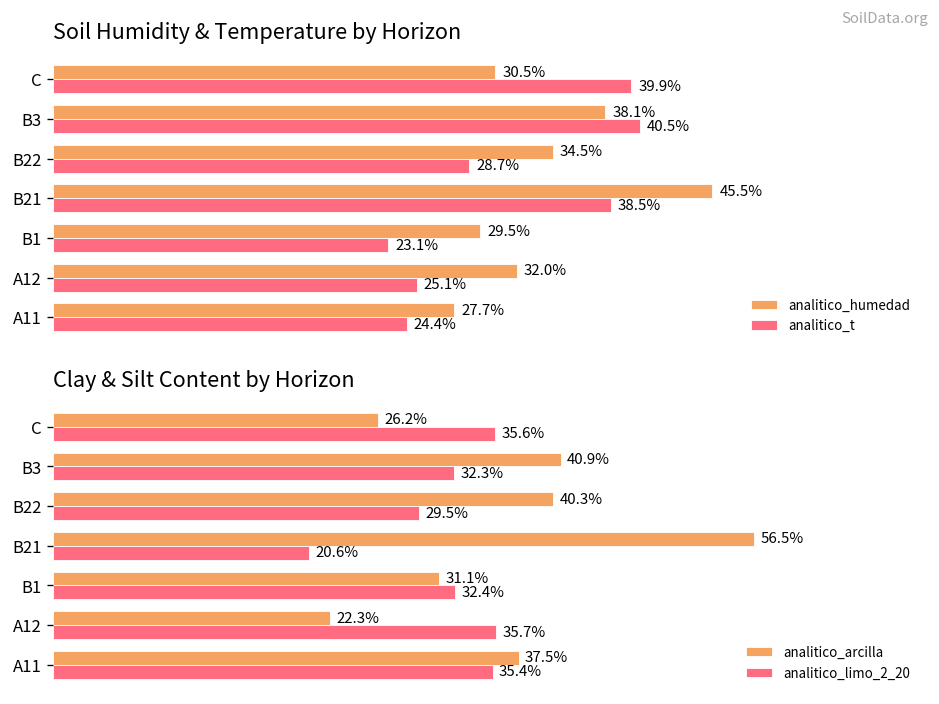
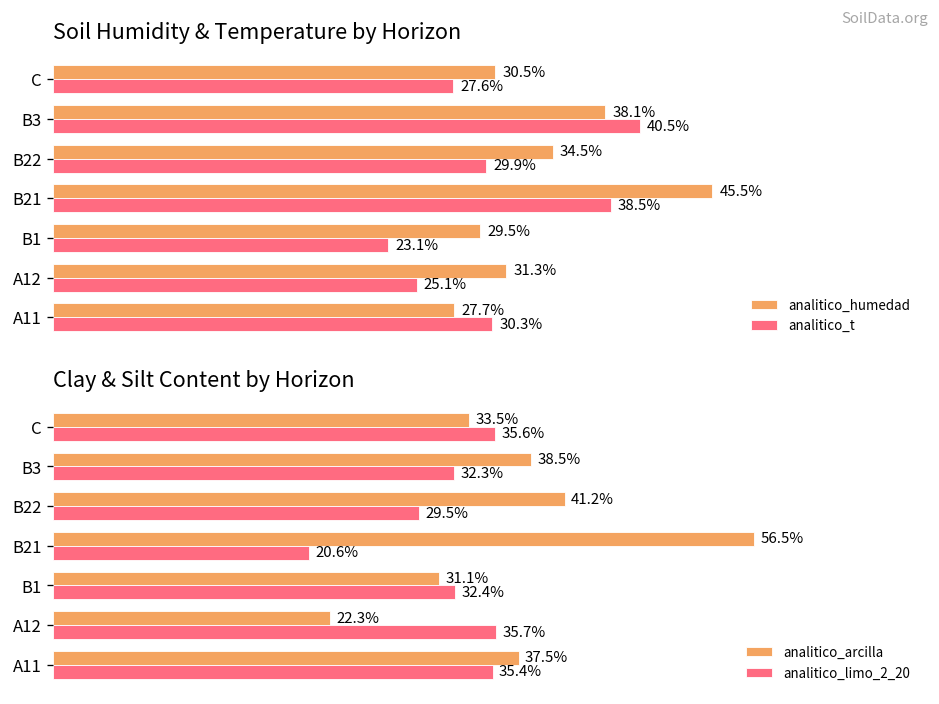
Soil Humidity & Temperature by Horizon, analitico_t, C: 39.9% -> 27.6%
Soil Humidity & Temperature by Horizon, analitico_t, B22: 28.7% -> 29.9%
Soil Humidity & Temperature by Horizon, analitico_humedad, A12: 32.0% -> 31.3%
Soil Humidity & Temperature by Horizon, analitico_t, A11: 24.4% -> 30.3%
Clay & Silt Content by Horizon, analitico_arcilla, C: 26.2% -> 33.5%
Clay & Silt Content by Horizon, analitico_arcilla, B3: 40.9% -> 38.5%
Clay & Silt Content by Horizon, analitico_arcilla, B22: 40.3% -> 41.2%
